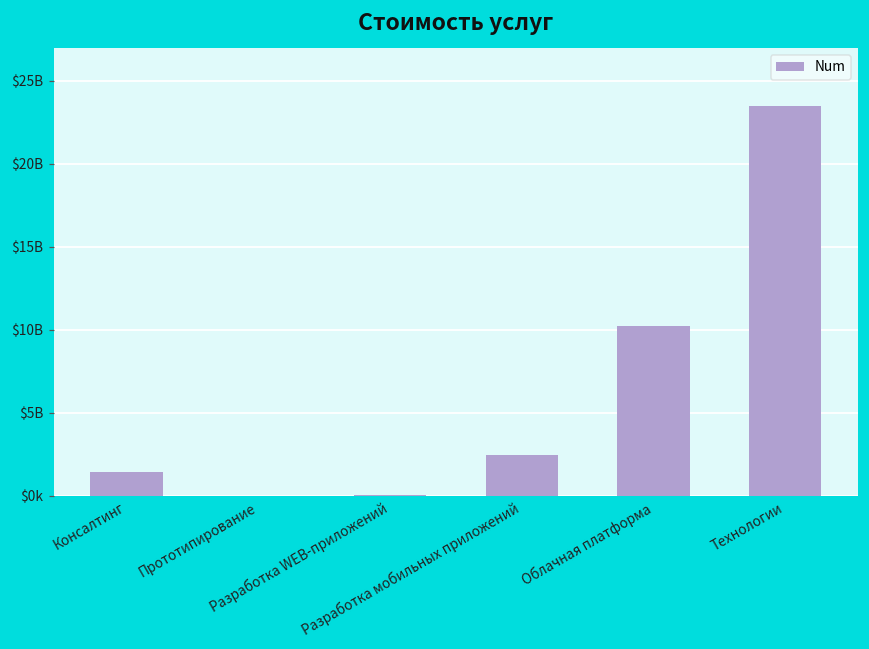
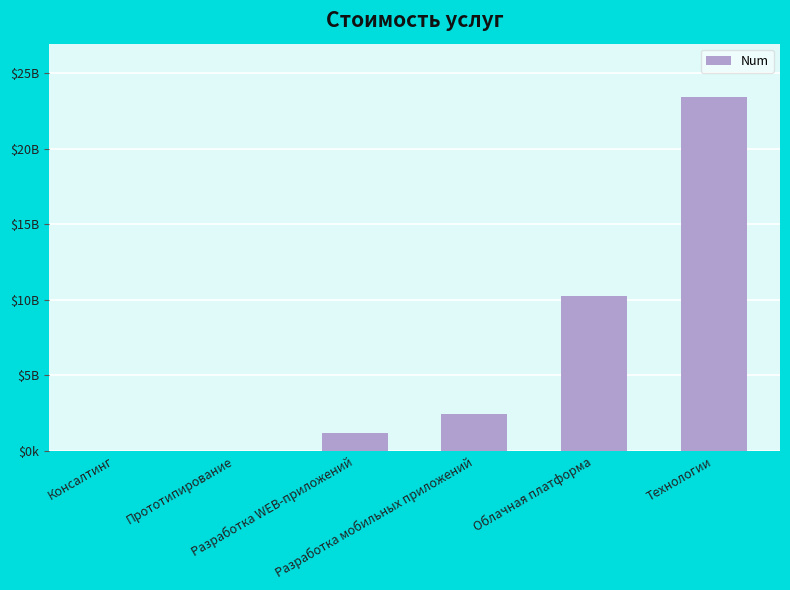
Консалтинг: $1500000000 -> $0
Разработка WEB-приложений: $0 -> $1100000000
